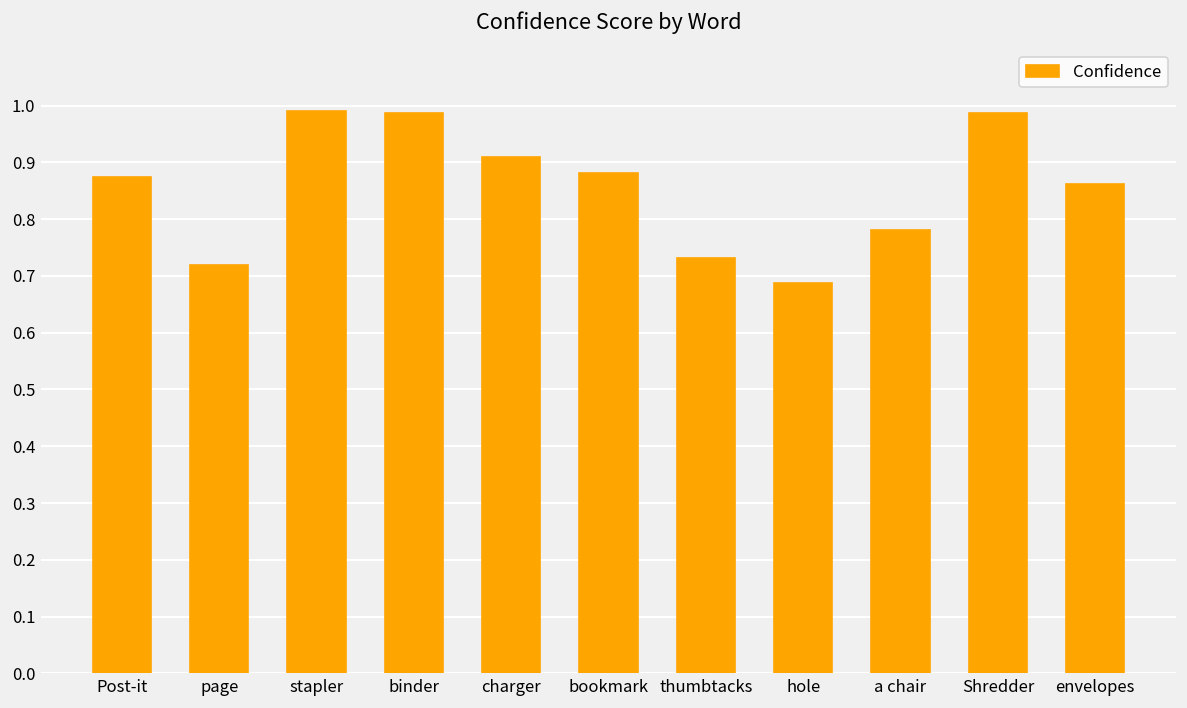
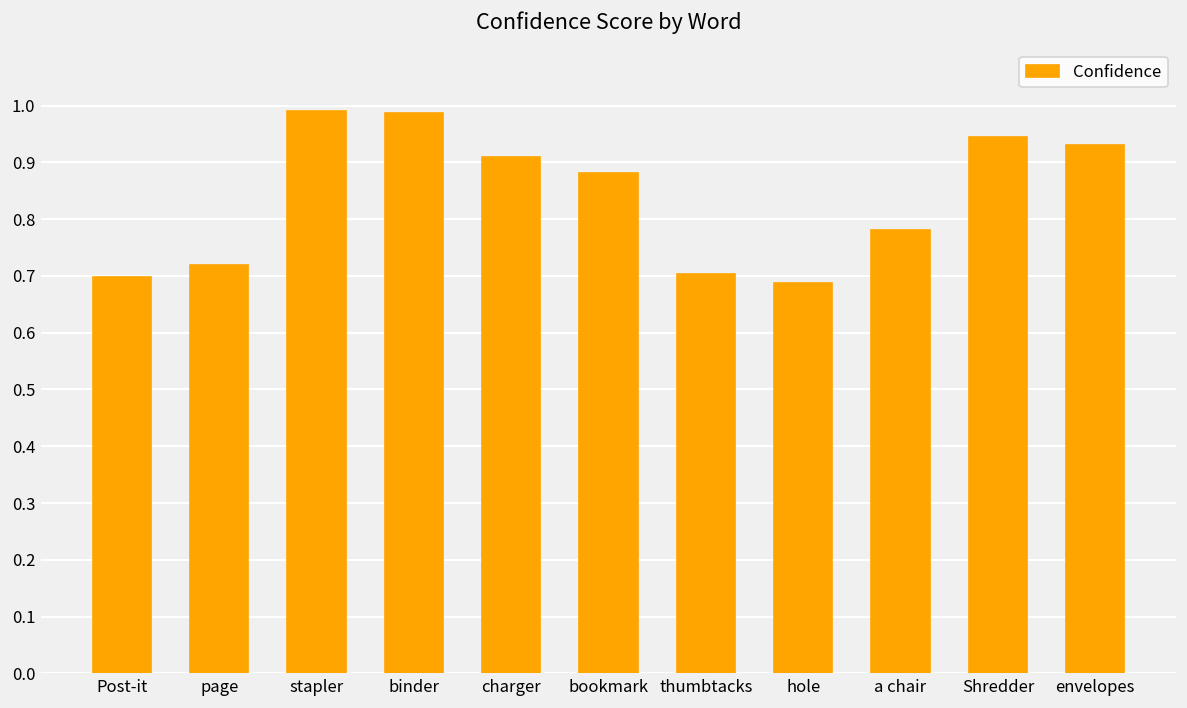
Post-it: 0.87 -> 0.70
thumbtacks: 0.73 -> 0.70
Shredder: 0.99 -> 0.94
envelopes: 0.86 -> 0.93
